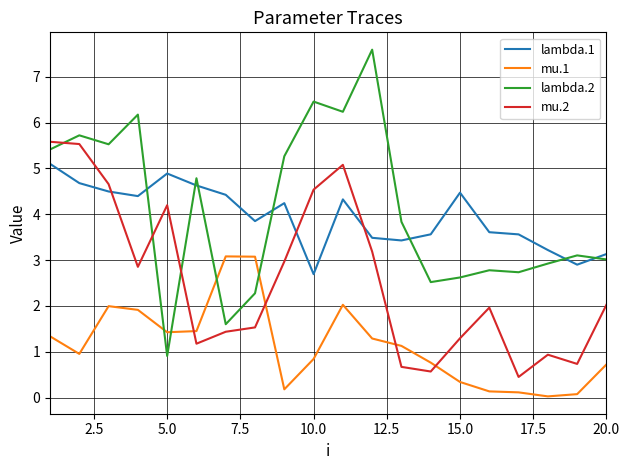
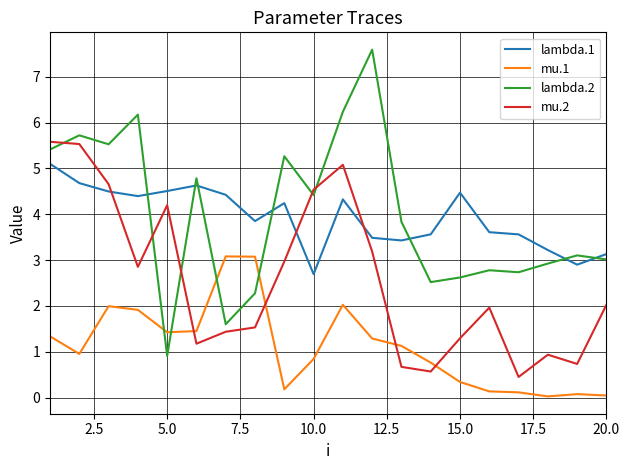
lambda.1, 5.0: 4.9 -> 4.5
lambda.2, 10.0: 6.5 -> 4.4
mu.1, 20.0: 0.7 -> 0.0
